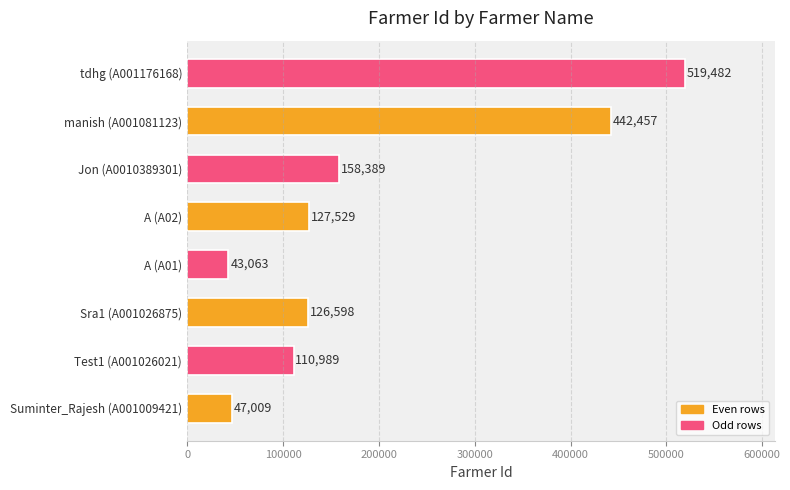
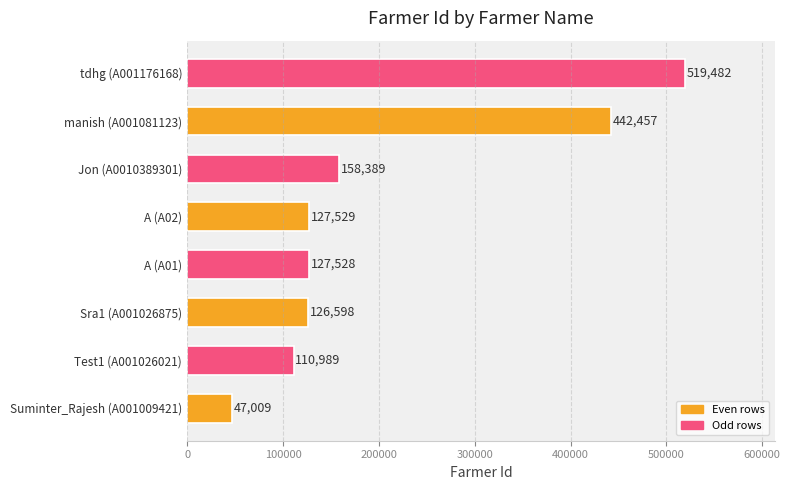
A (A01): 43,063 -> 127,528
